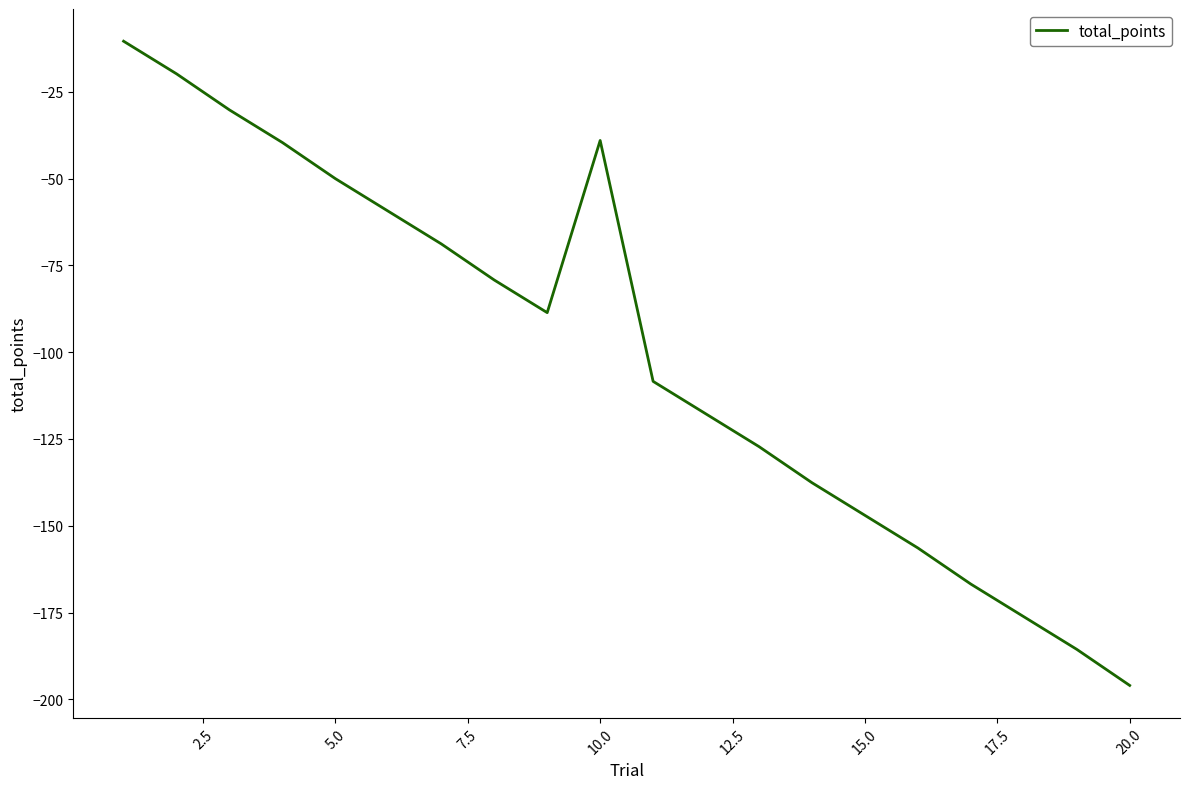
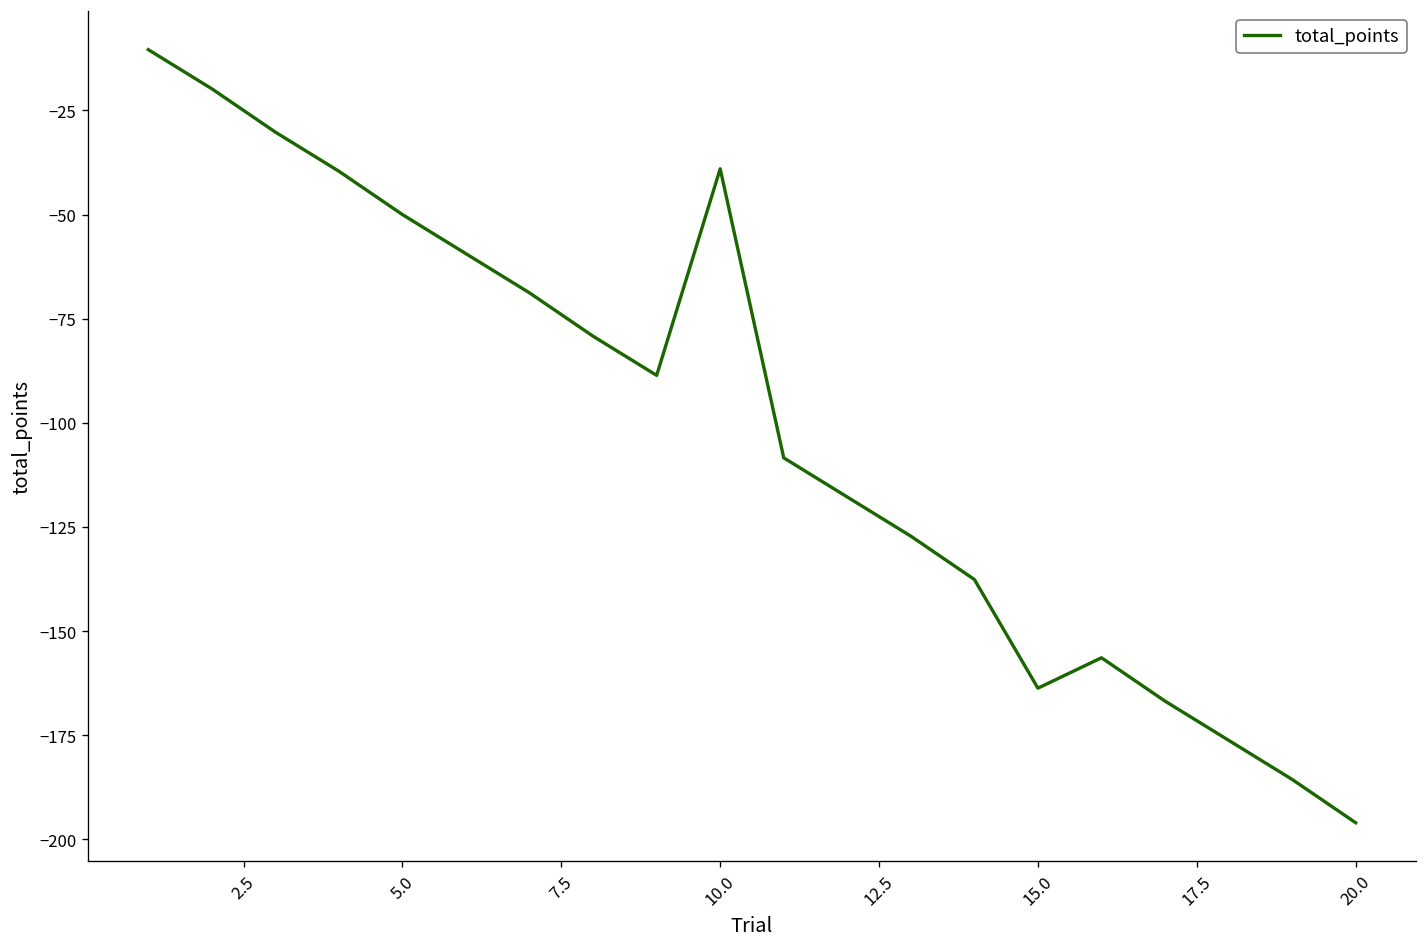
15.0: -147 -> -164
